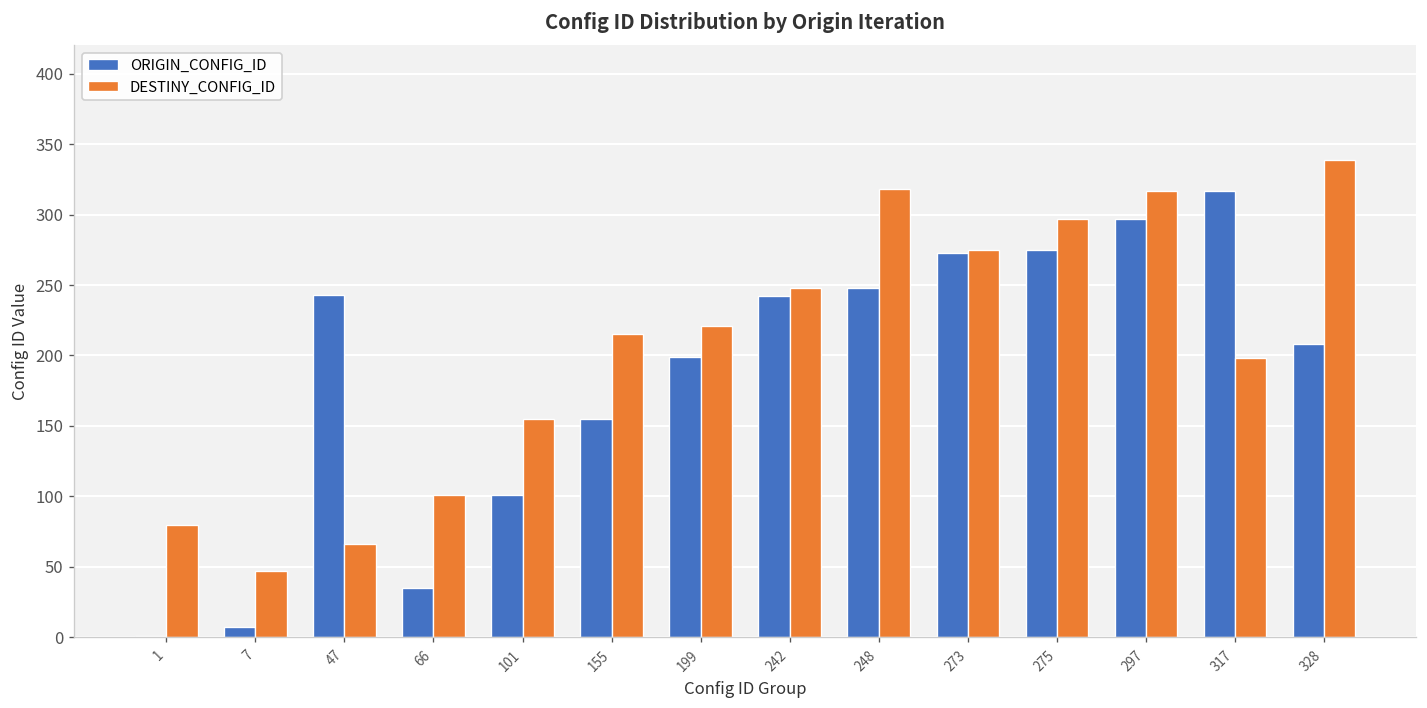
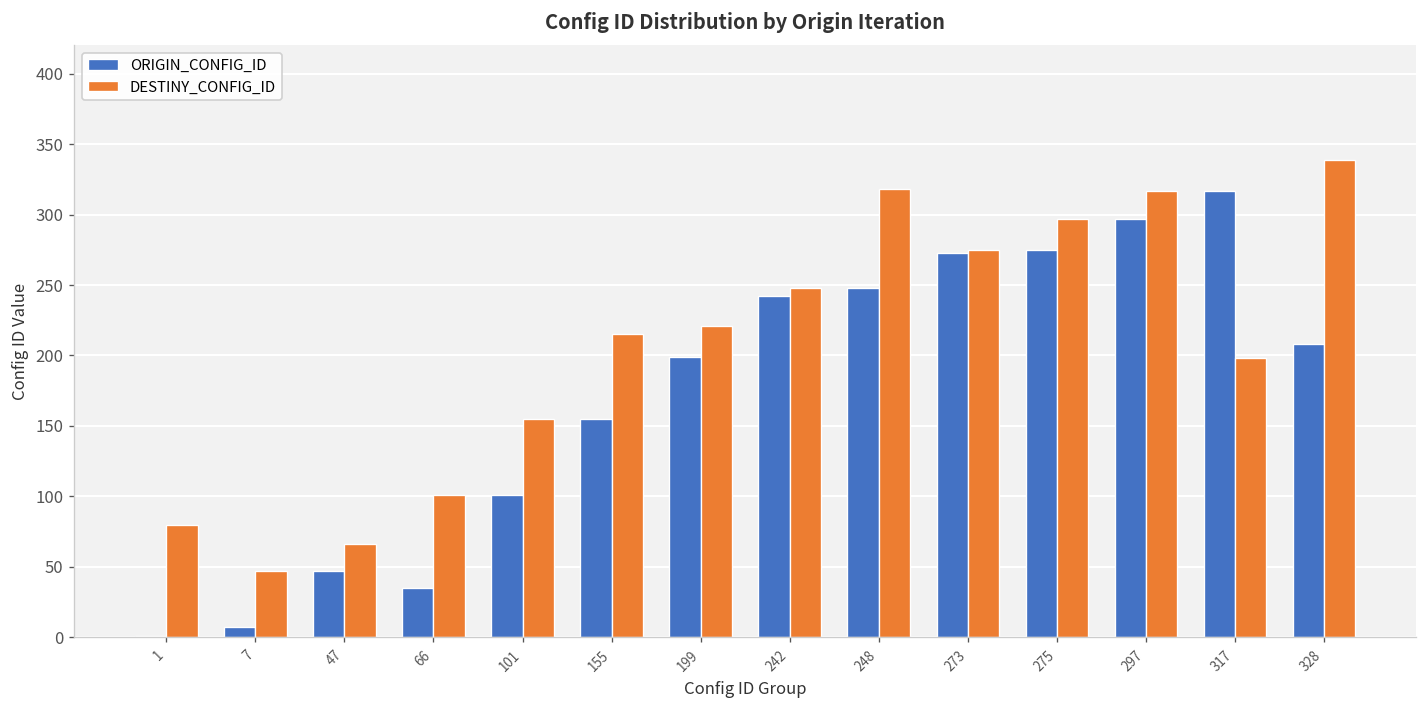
ORIGIN_CONFIG_ID, 47: 243 -> 47
